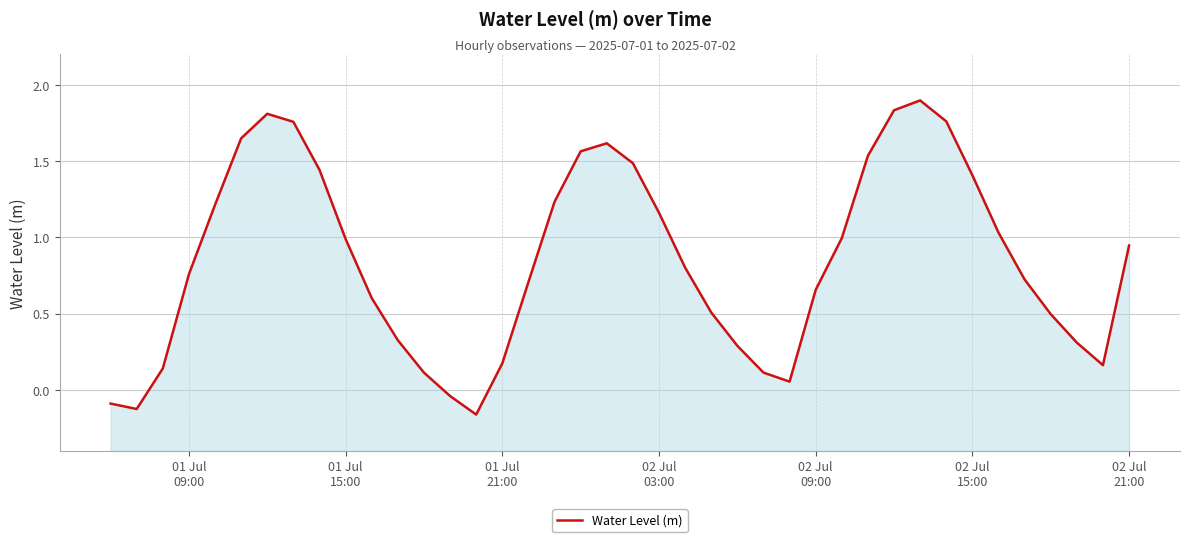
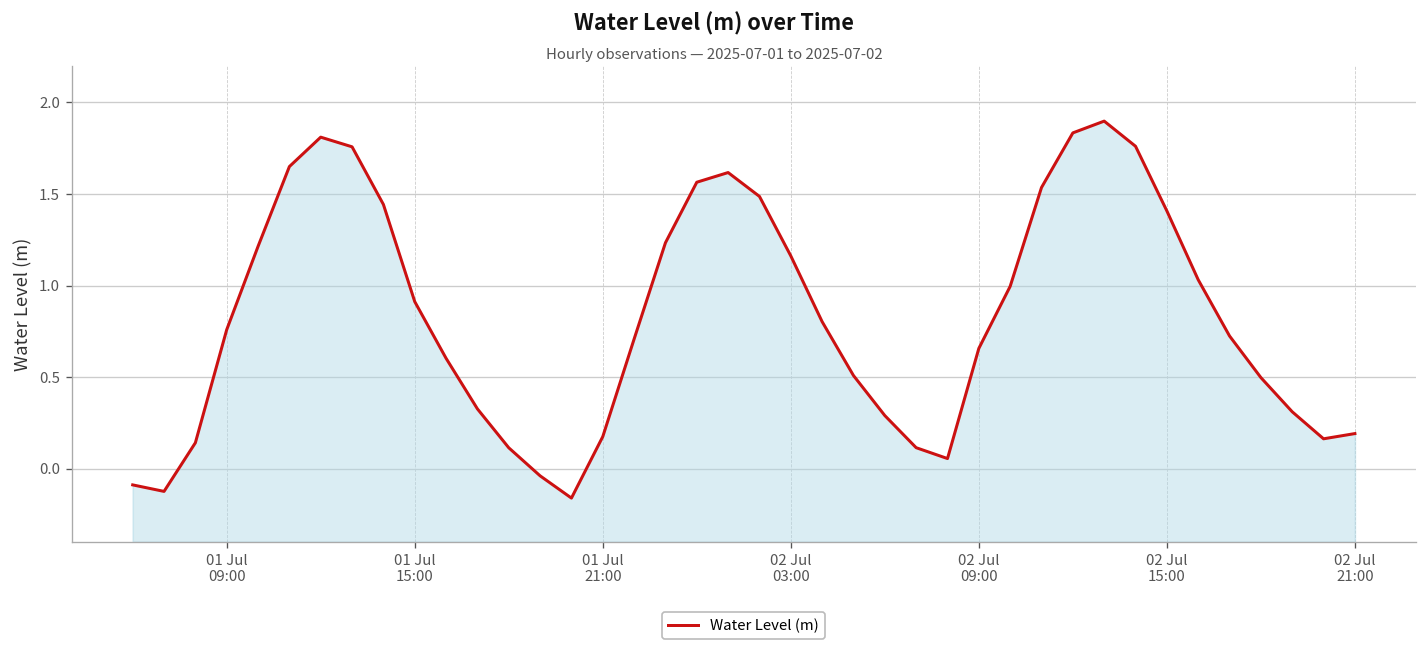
01 Jul 15:00: 0.99 -> 0.91
02 Jul 21:00: 0.95 -> 0.19
